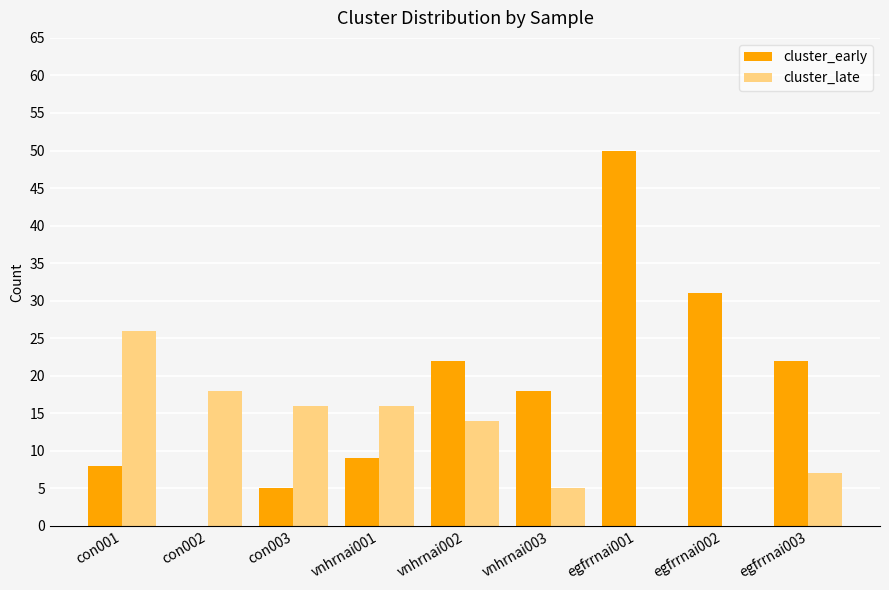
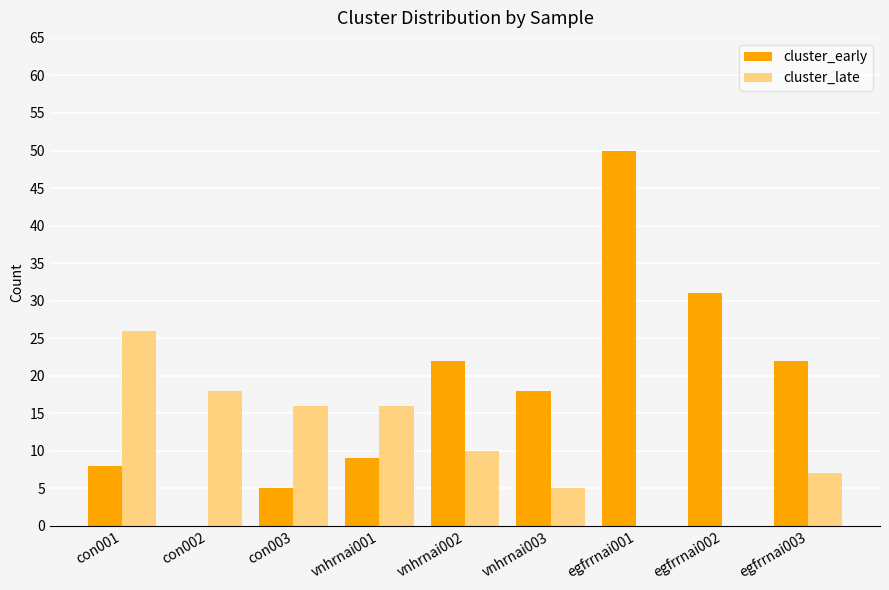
cluster_late, vnhrnai002: 14 -> 10
